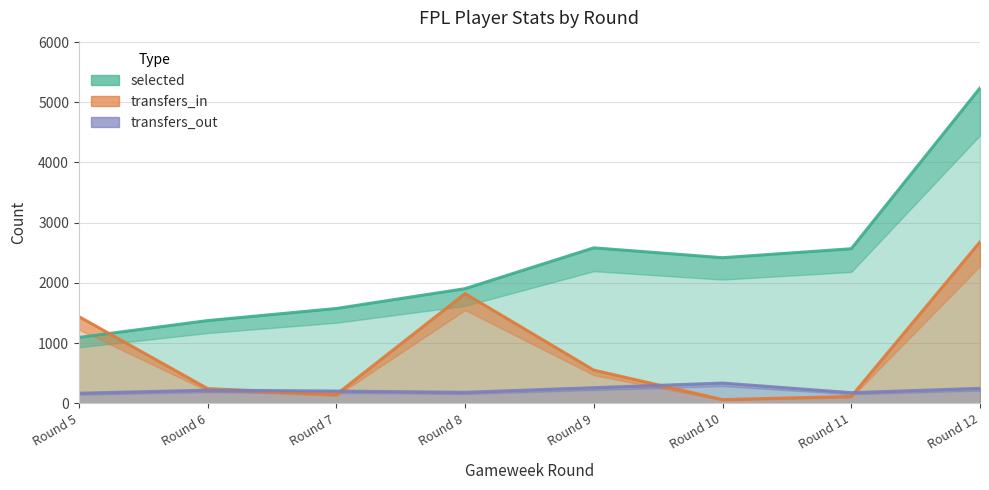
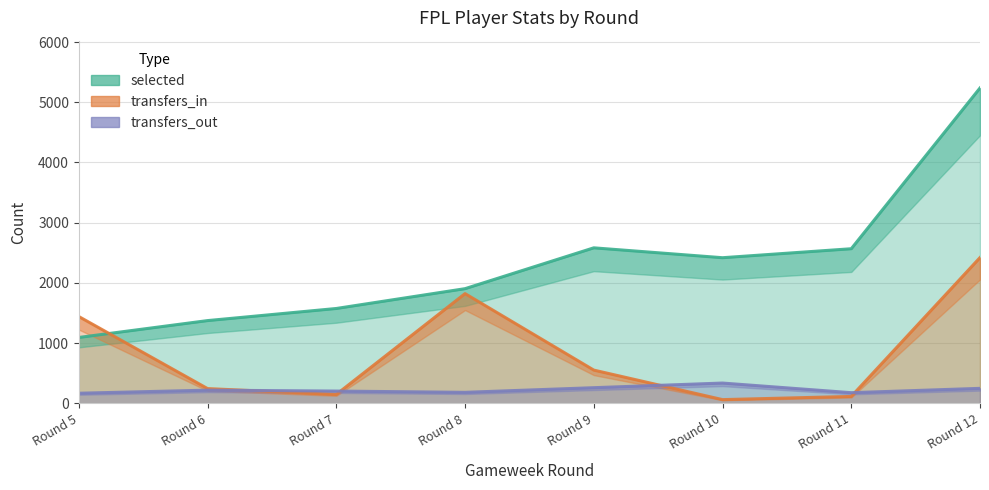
transfers_in, Round 12: 2700 -> 2400
